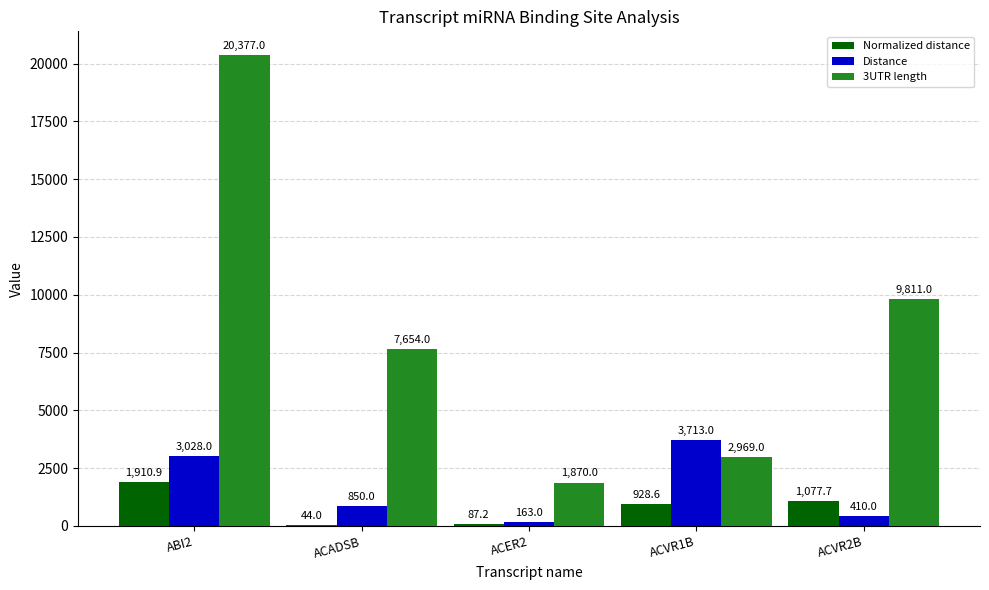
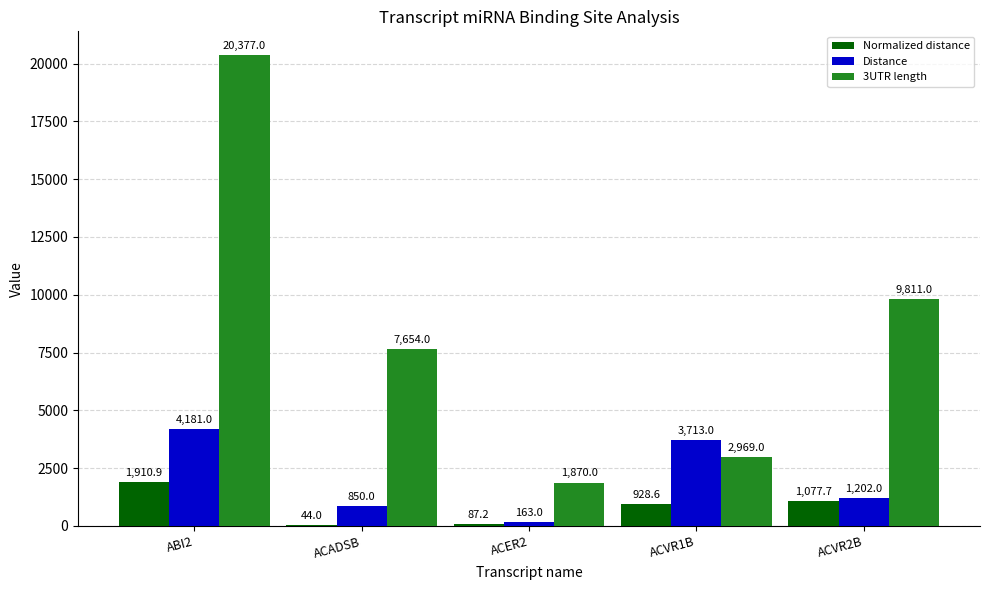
Distance, ABI2: 3,028.0 -> 4,181.0
Distance, ACVR2B: 410.0 -> 1,202.0
